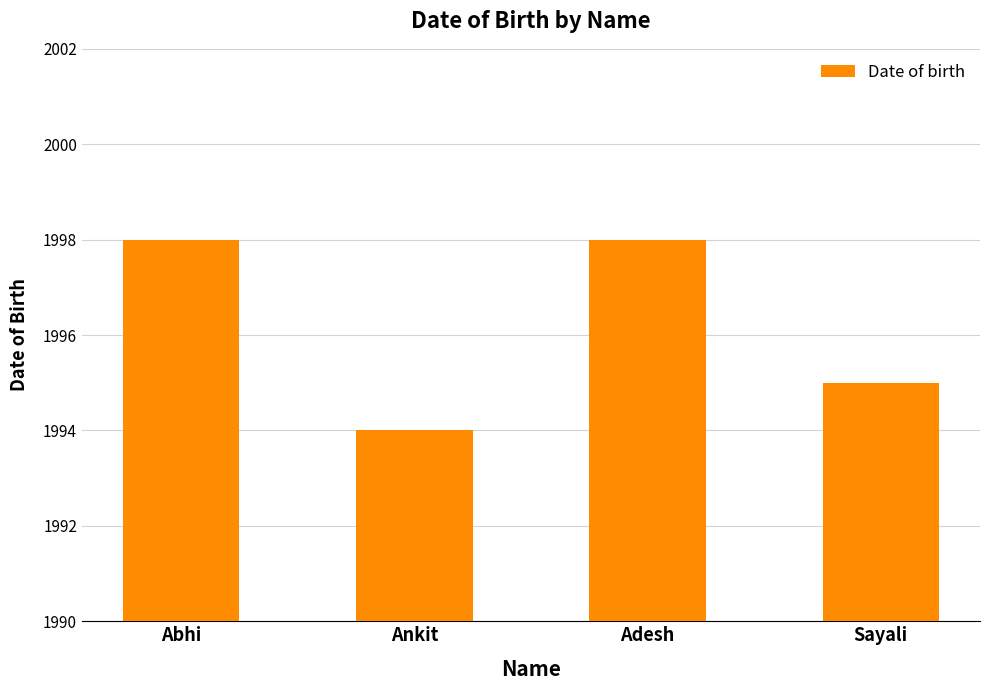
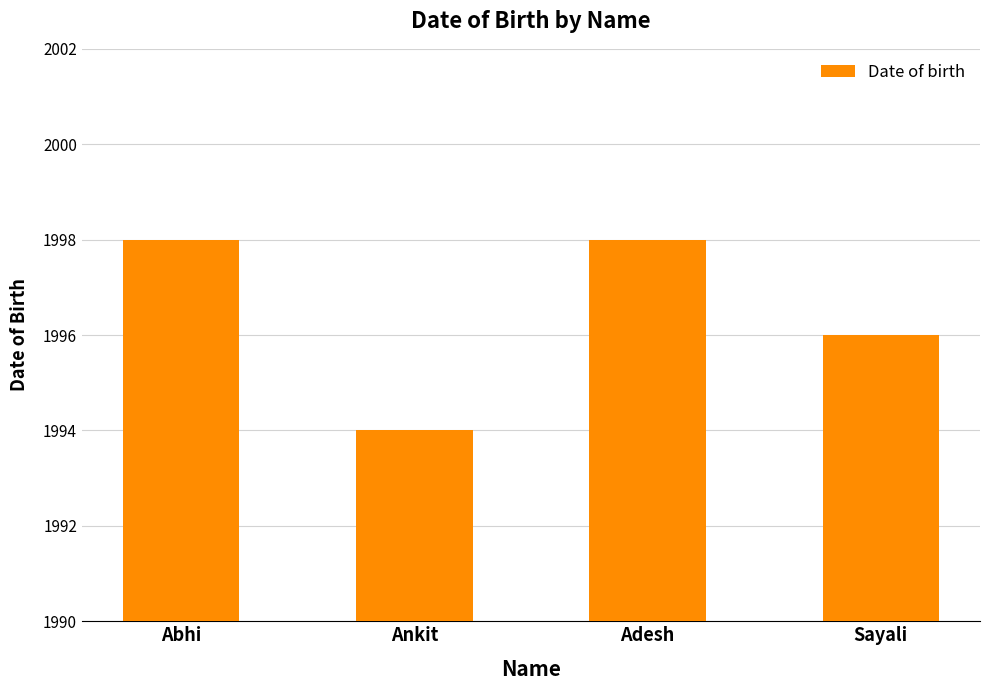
Sayali: 1995 -> 1996
